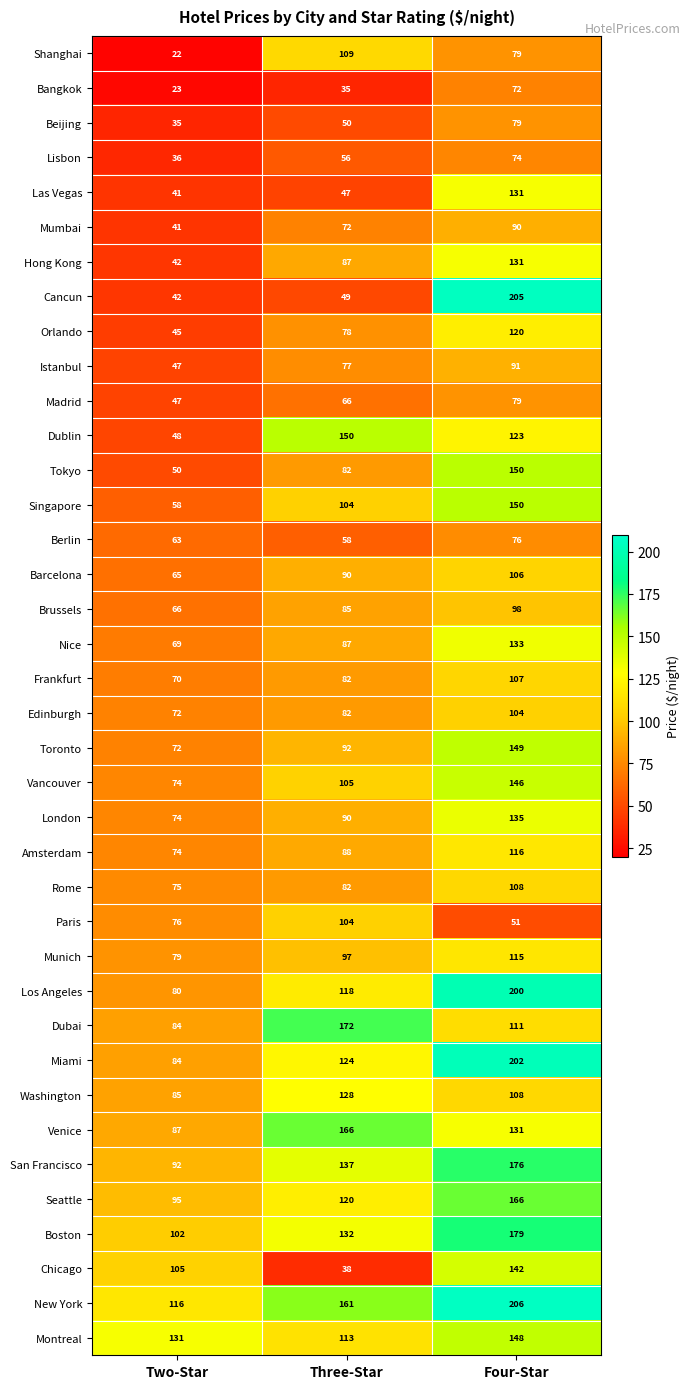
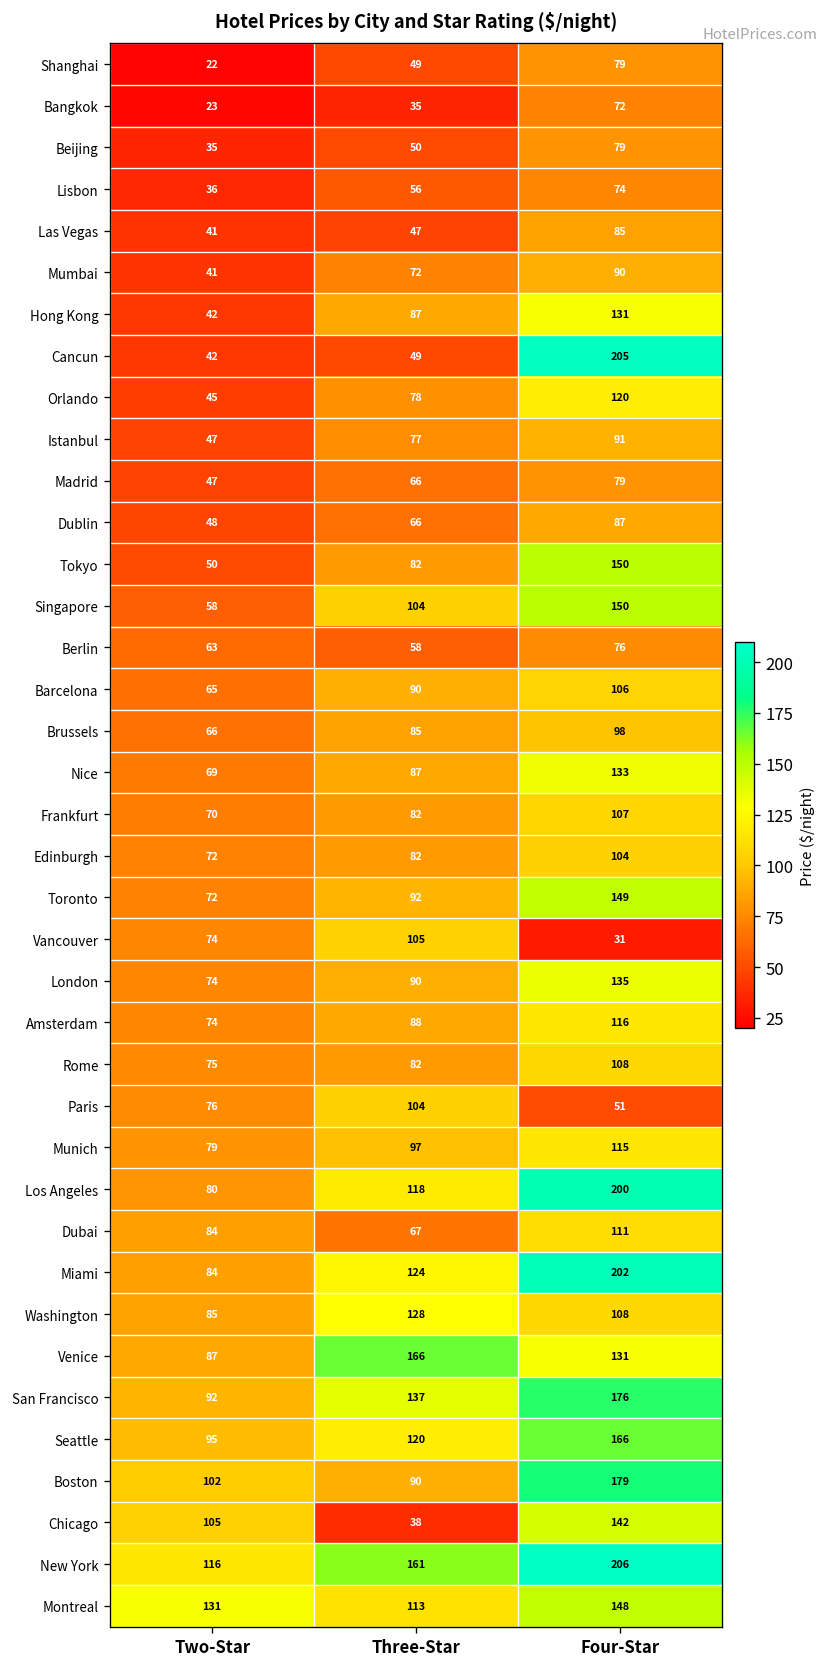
Shanghai, Three-Star: 109 -> 49
Las Vegas, Four-Star: 131 -> 85
Dublin, Three-Star: 150 -> 66
Dublin, Four-Star: 123 -> 87
Vancouver, Four-Star: 146 -> 31
Dubai, Three-Star: 172 -> 67
Boston, Three-Star: 132 -> 90
